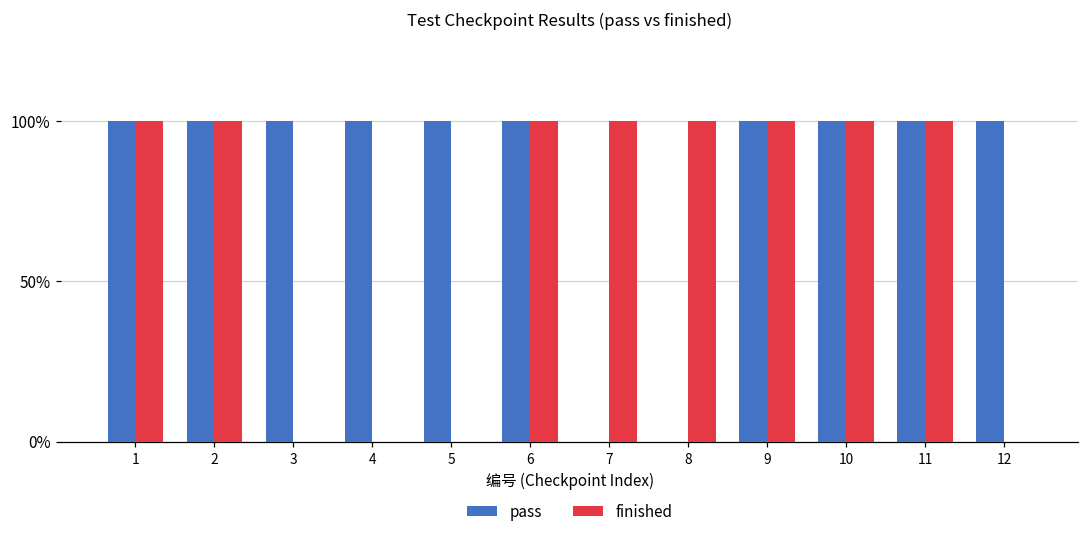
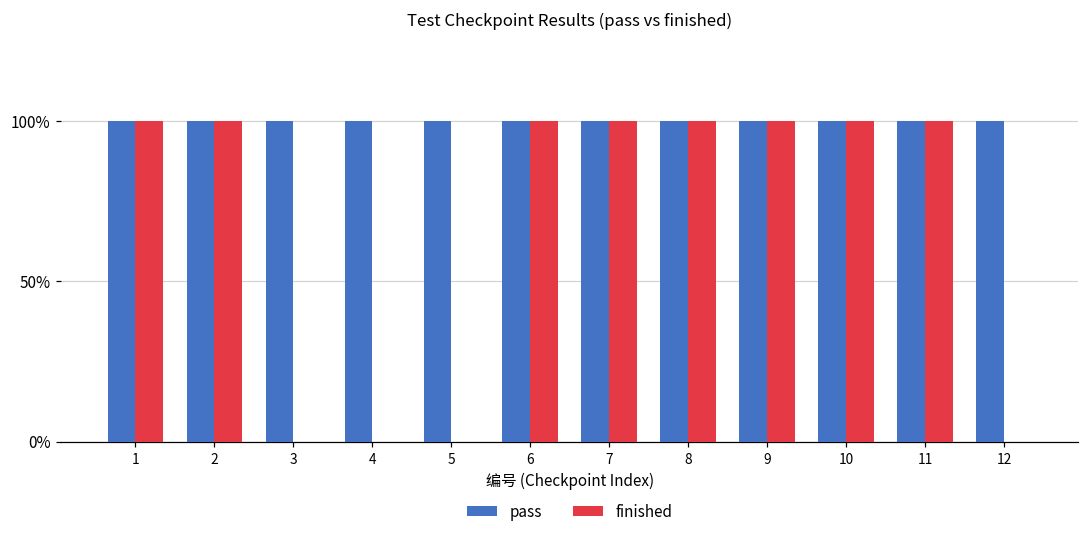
pass, 7: 0% -> 100%
pass, 8: 0% -> 100%
